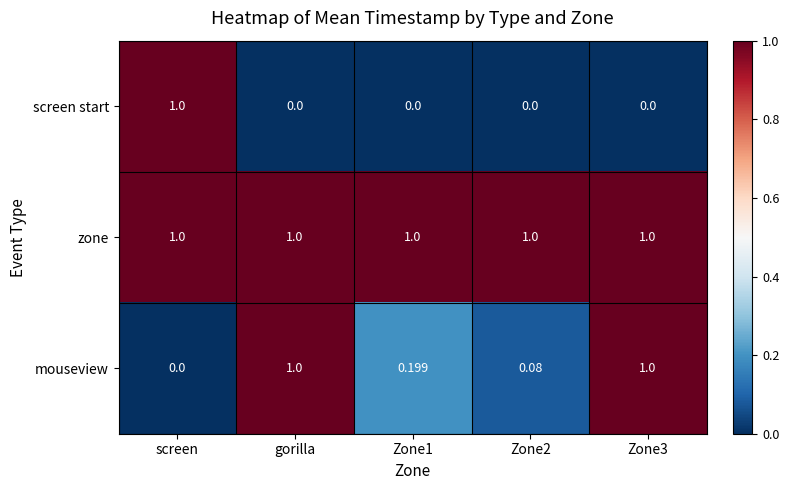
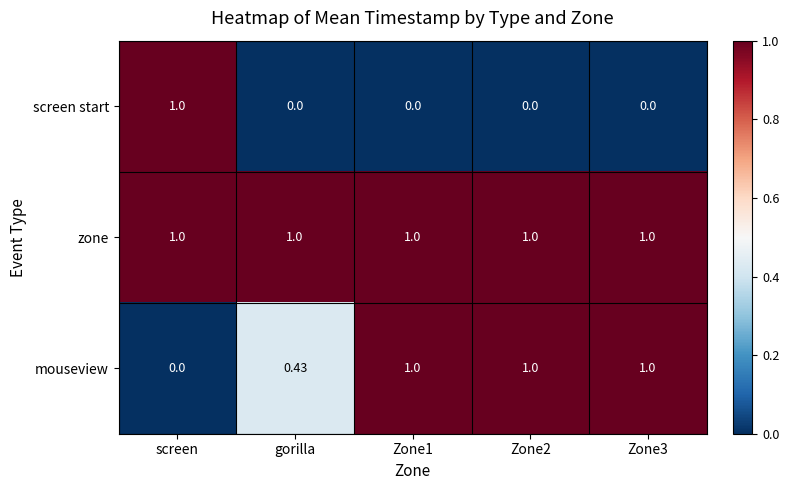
mouseview, gorilla: 1.0 -> 0.43
mouseview, Zone1: 0.199 -> 1.0
mouseview, Zone2: 0.08 -> 1.0
